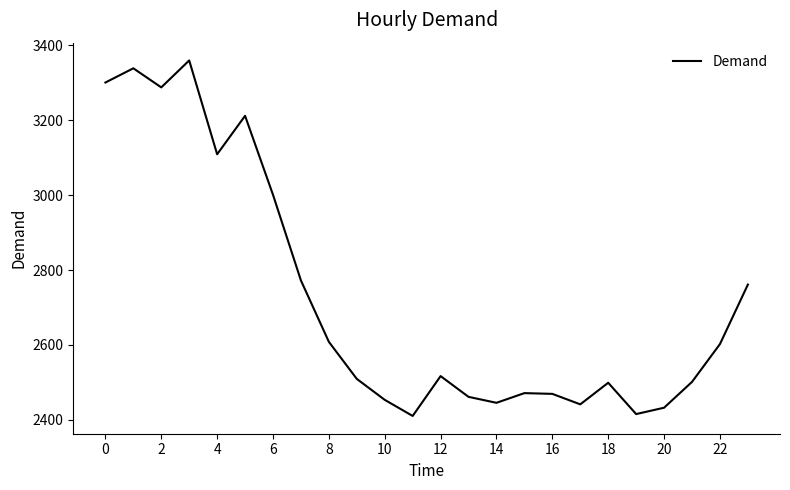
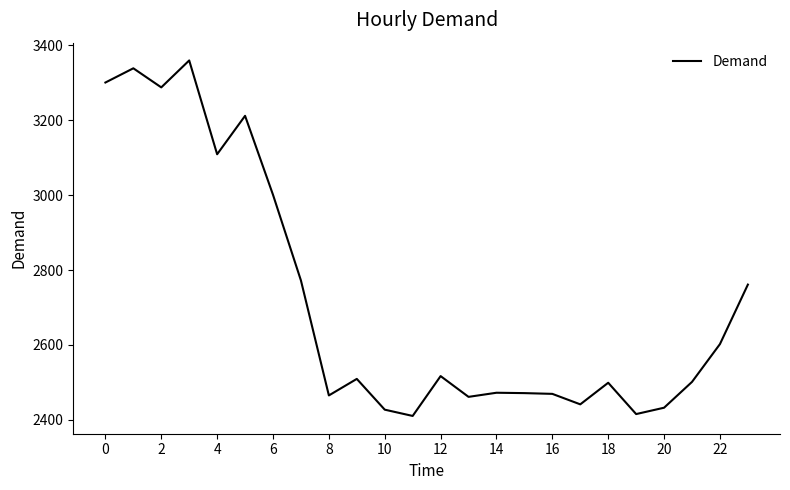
8: 2610 -> 2460
10: 2450 -> 2430
14: 2450 -> 2470
